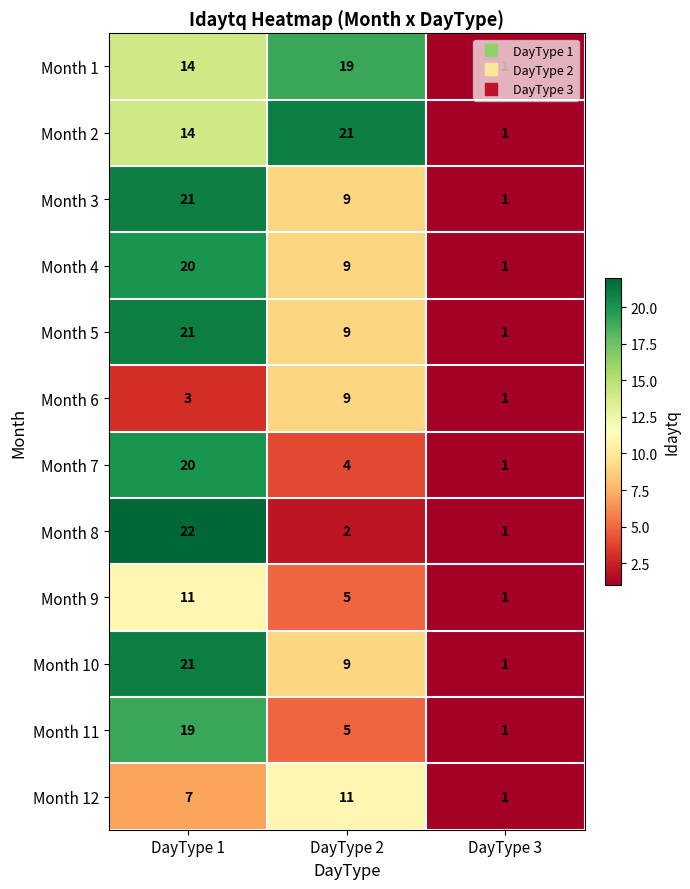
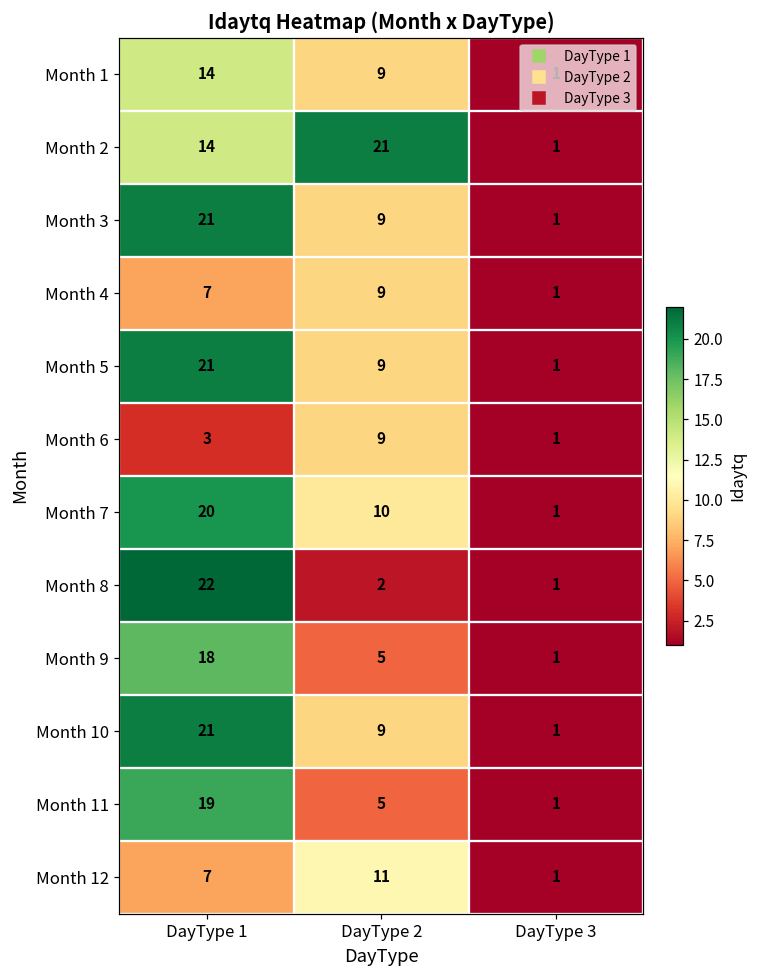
Month 1, DayType 2: 19 -> 9
Month 4, DayType 1: 20 -> 7
Month 7, DayType 2: 4 -> 10
Month 9, DayType 1: 11 -> 18
